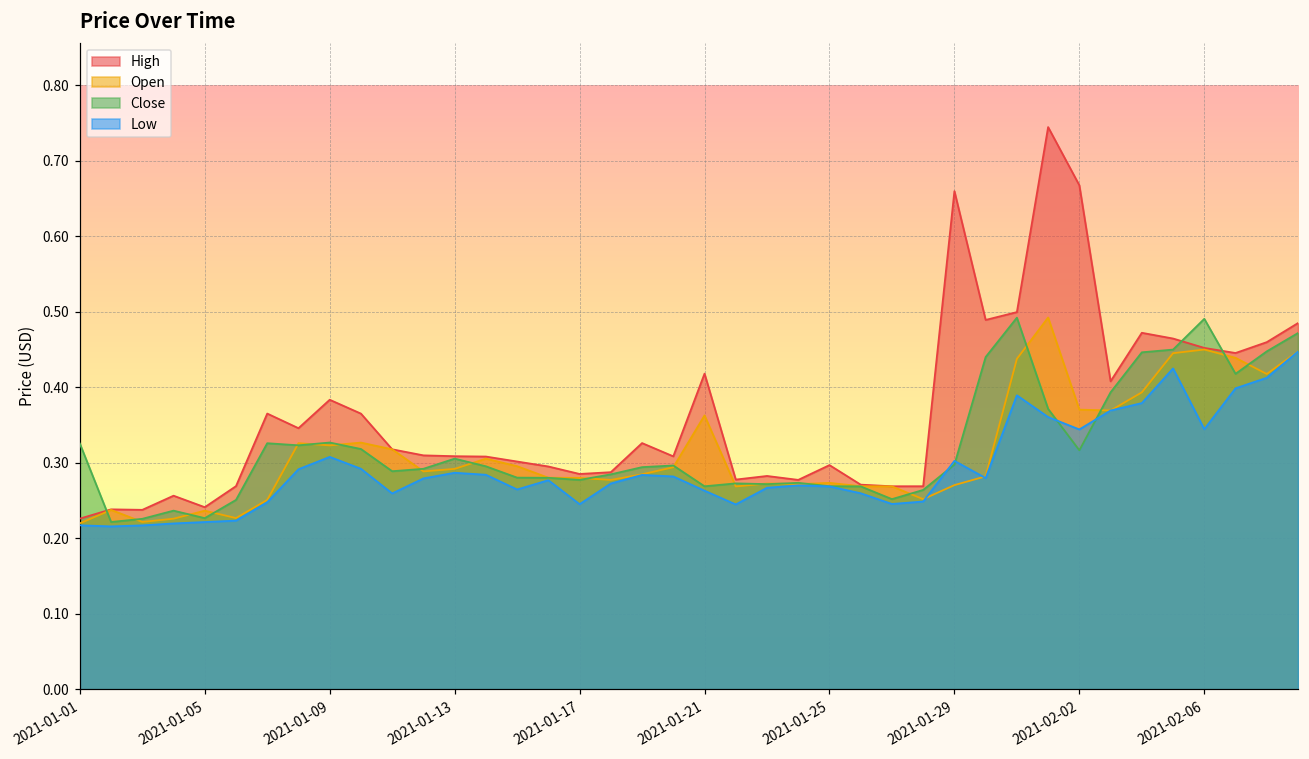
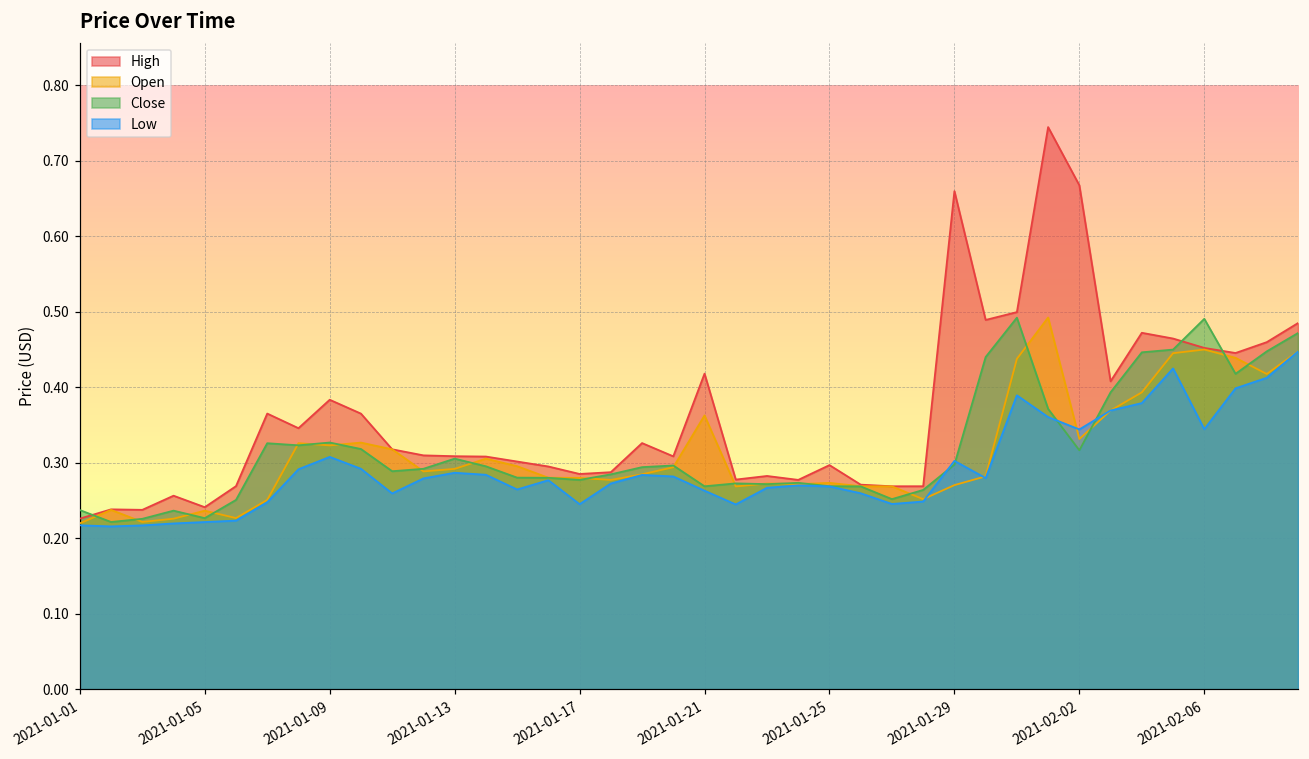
Close, 2021-01-01: 0.33 -> 0.24
Open, 2021-02-02: 0.37 -> 0.33
